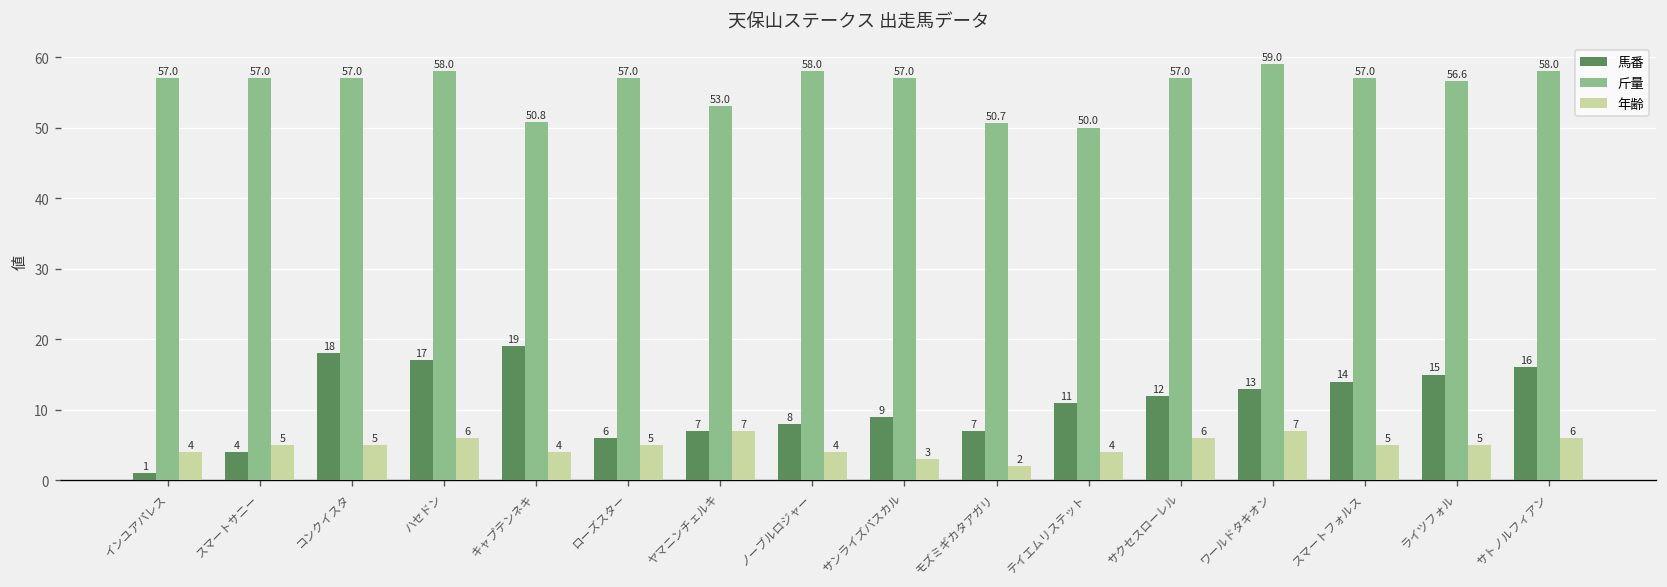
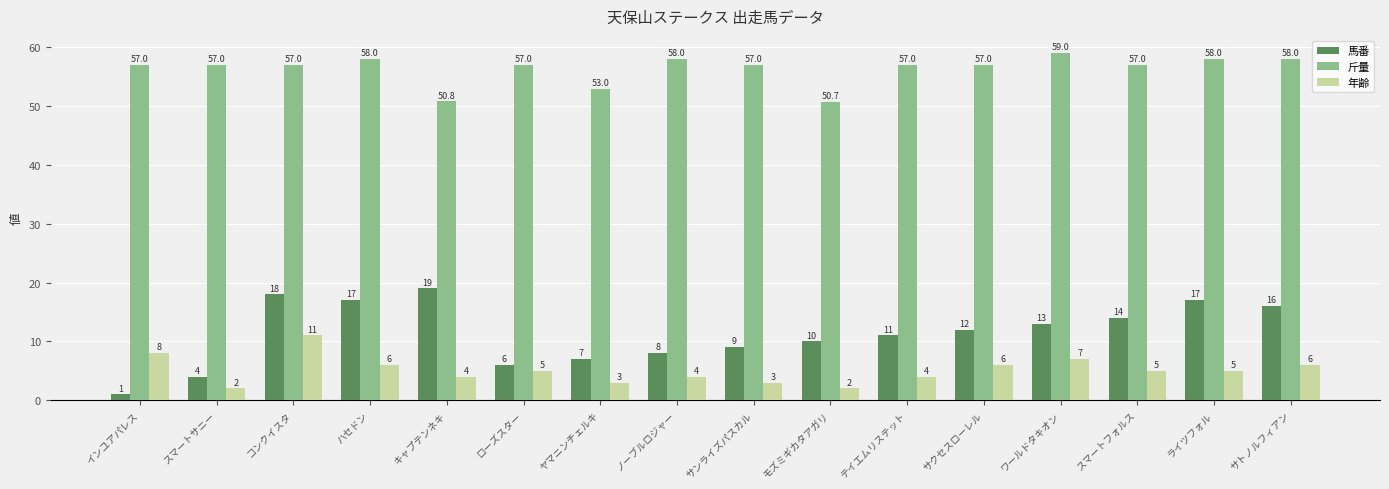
年齢, インユアパレス: 4 -> 8
年齢, スマートサニー: 5 -> 2
年齢, コンクイスタ: 5 -> 11
年齢, ヤマニンチェルキ: 7 -> 3
馬番, モズミギカタアガリ: 7 -> 10
斤量, テイエムリステット: 50.0 -> 57.0
馬番, ライツフォル: 15 -> 17
斤量, ライツフォル: 56.6 -> 58.0
